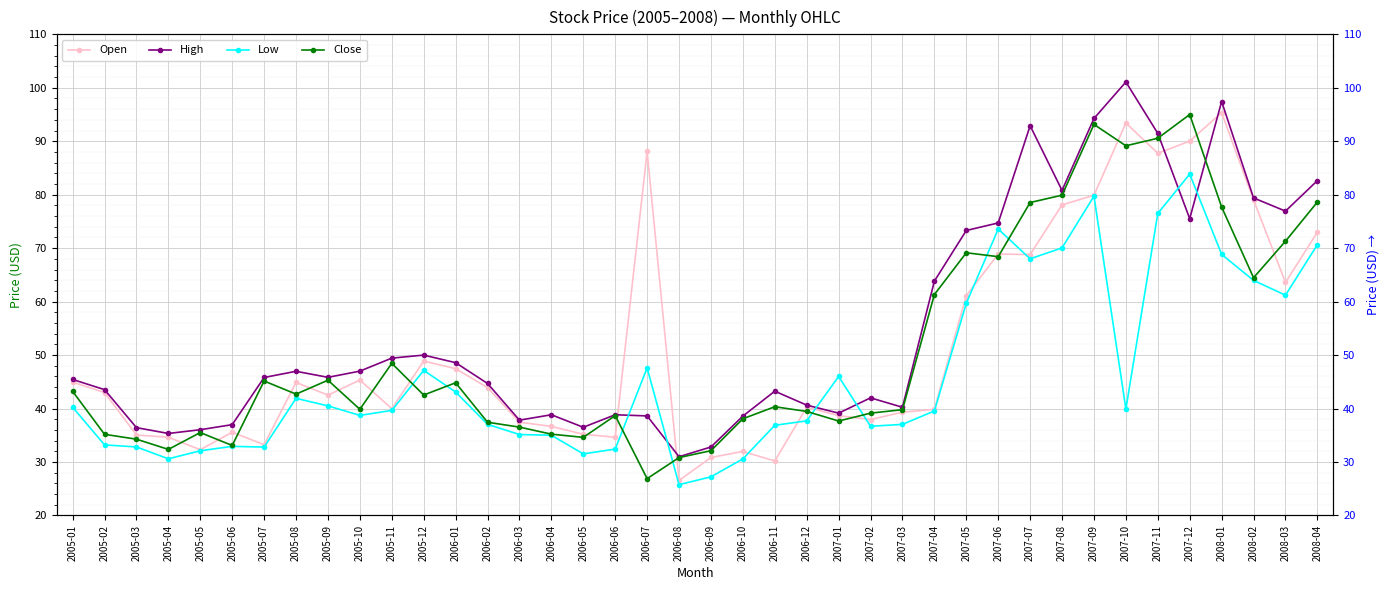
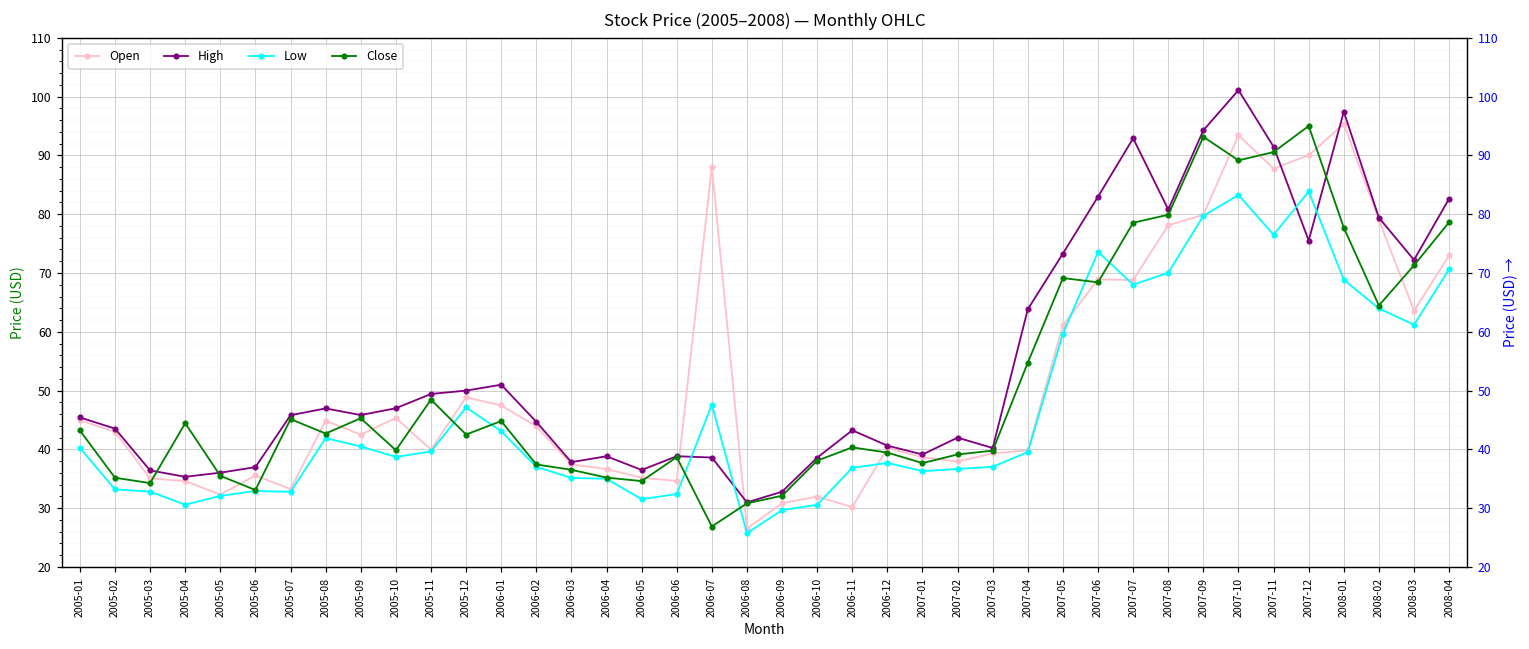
Close, 2005-04: 32 -> 44
High, 2006-01: 49 -> 51
Low, 2006-09: 27 -> 30
Low, 2007-01: 46 -> 36
Close, 2007-04: 61 -> 55
High, 2007-06: 75 -> 83
Low, 2007-10: 40 -> 83
High, 2008-03: 77 -> 72
